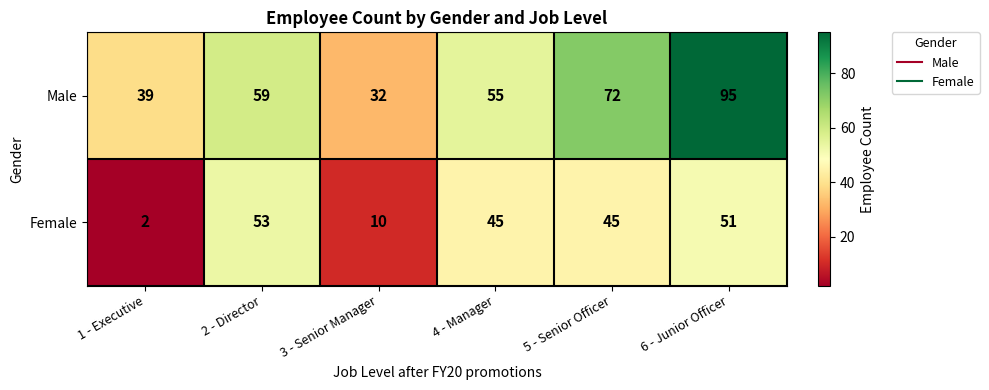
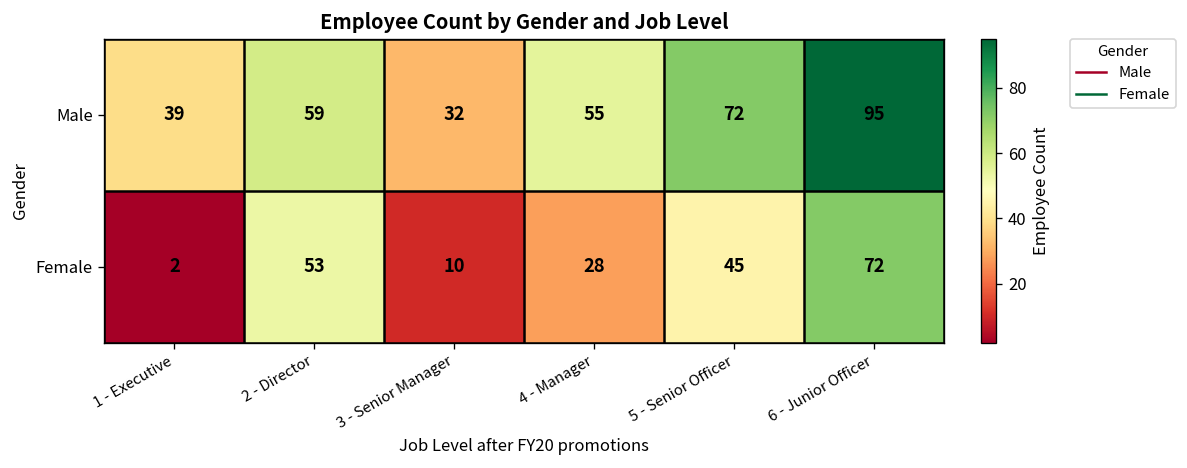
Female, 4 - Manager: 45 -> 28
Female, 6 - Junior Officer: 51 -> 72
